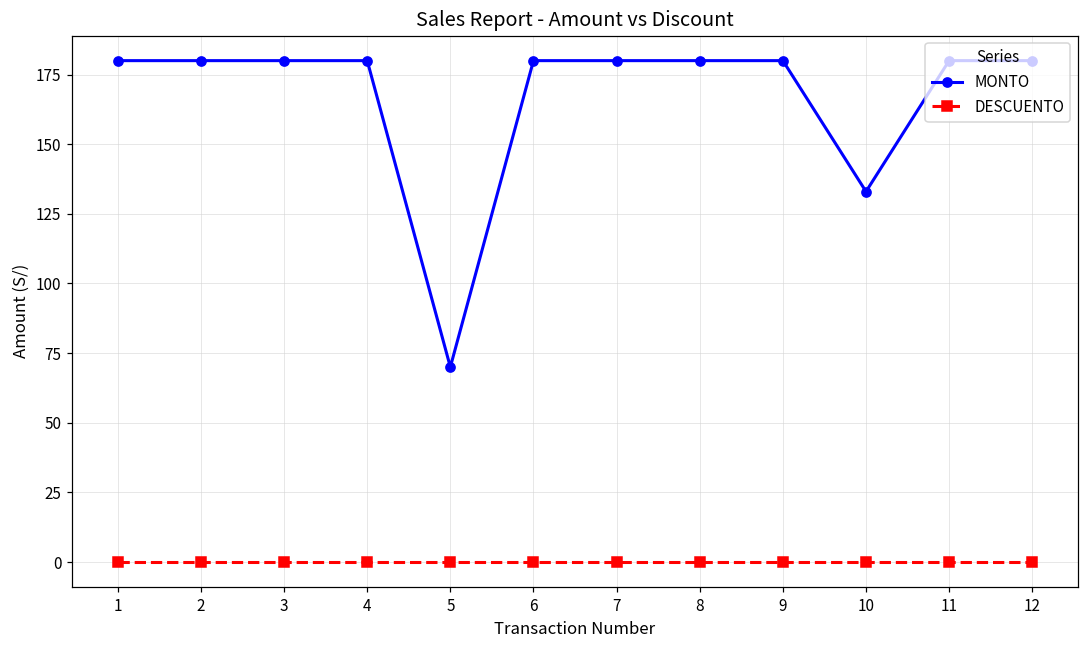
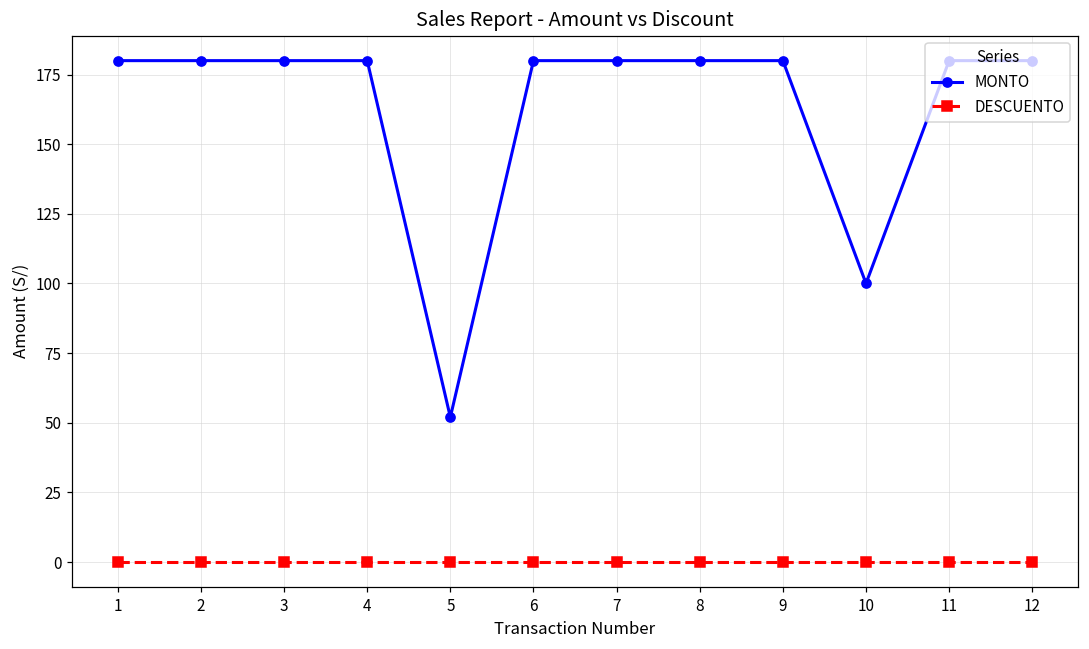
MONTO, 5: 70 -> 52
MONTO, 10: 133 -> 100
